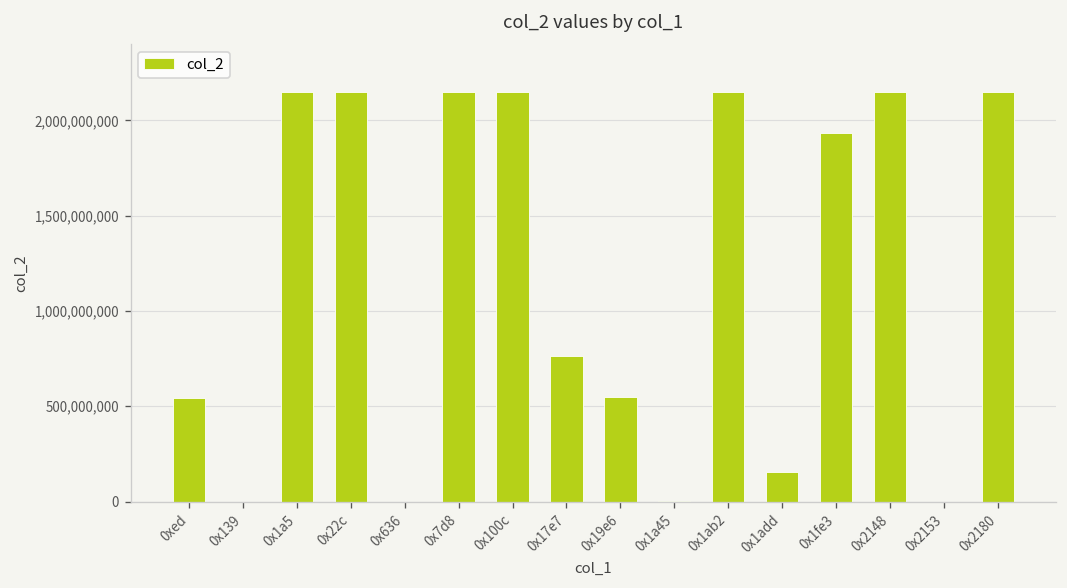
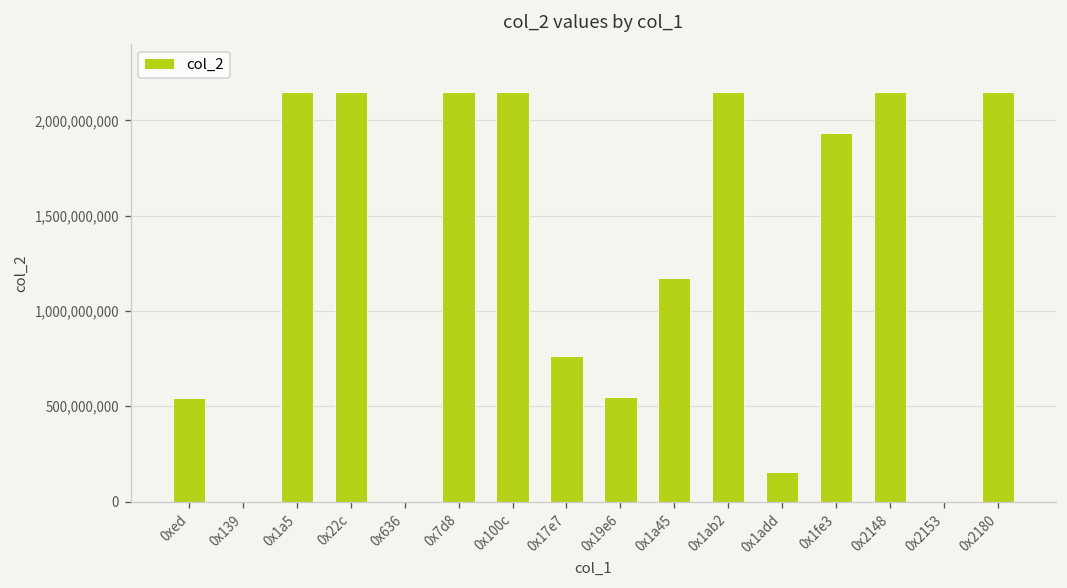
0x1a45: 0 -> 1,180,000,000
